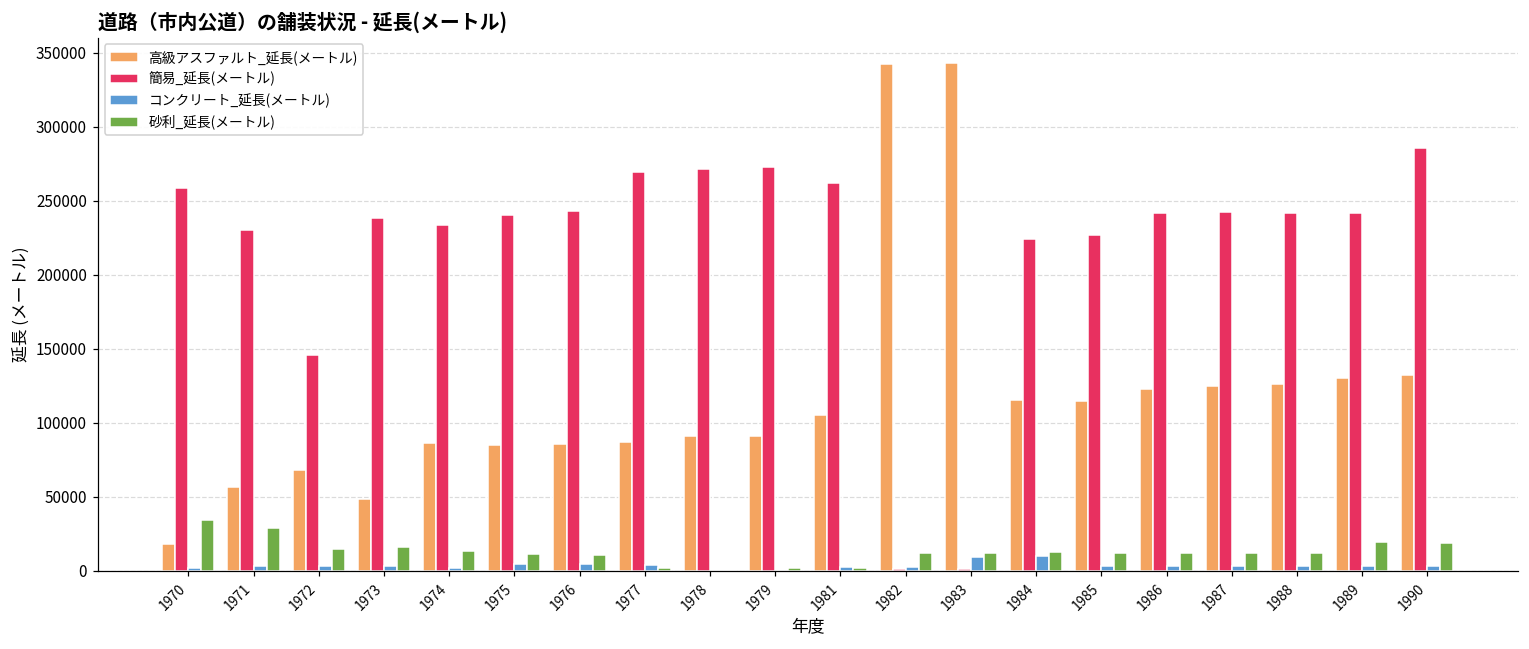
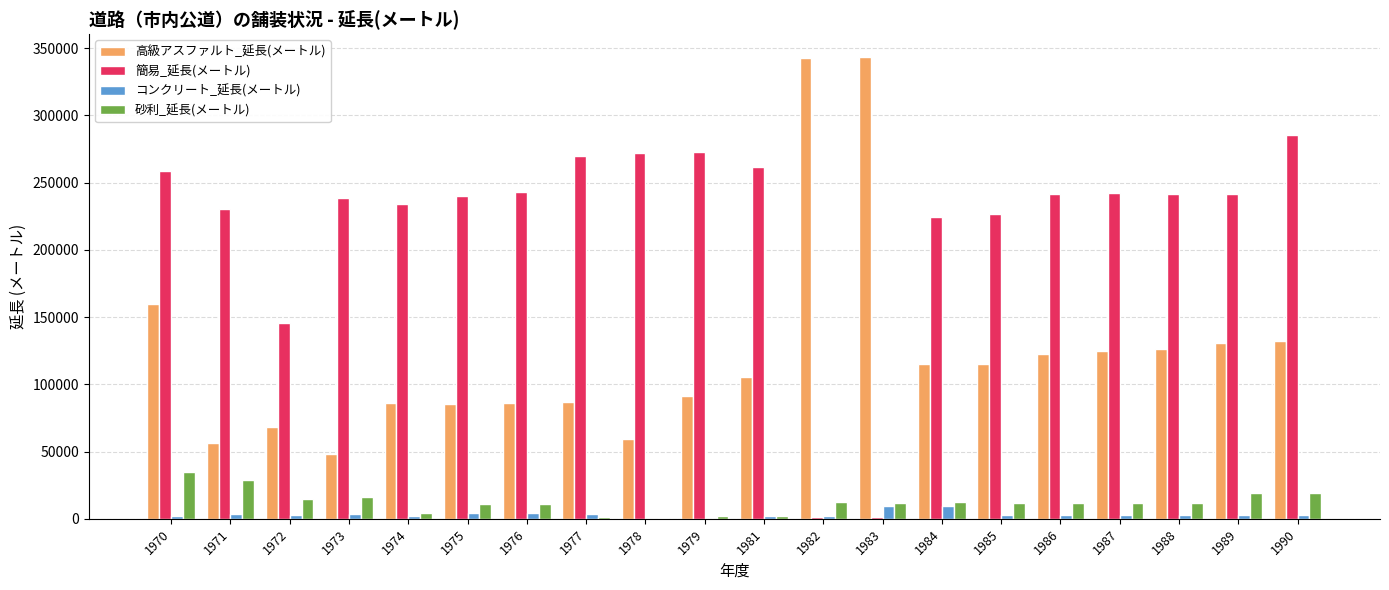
高級アスファルト_延長(メートル), 1970: 18000 -> 159000
砂利_延長(メートル), 1974: 13000 -> 4000
高級アスファルト_延長(メートル), 1978: 91000 -> 59000
